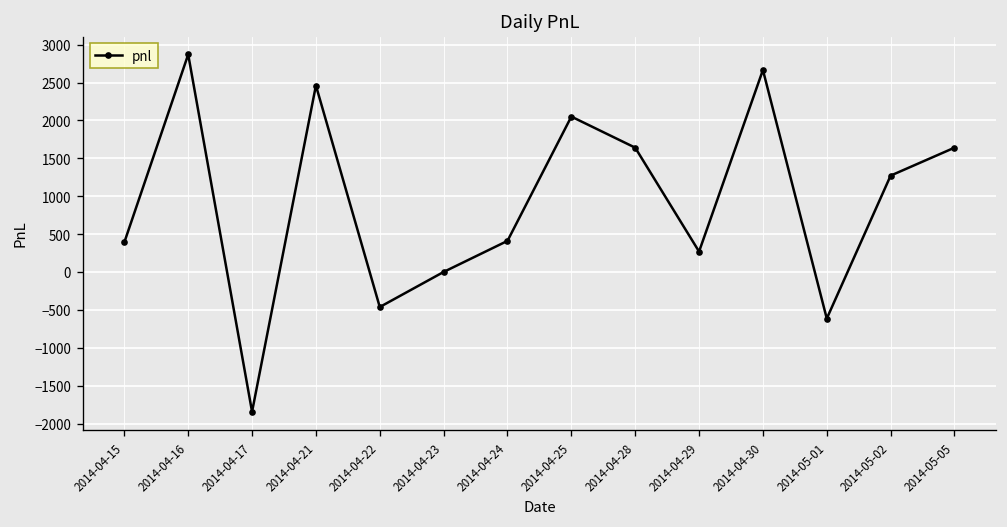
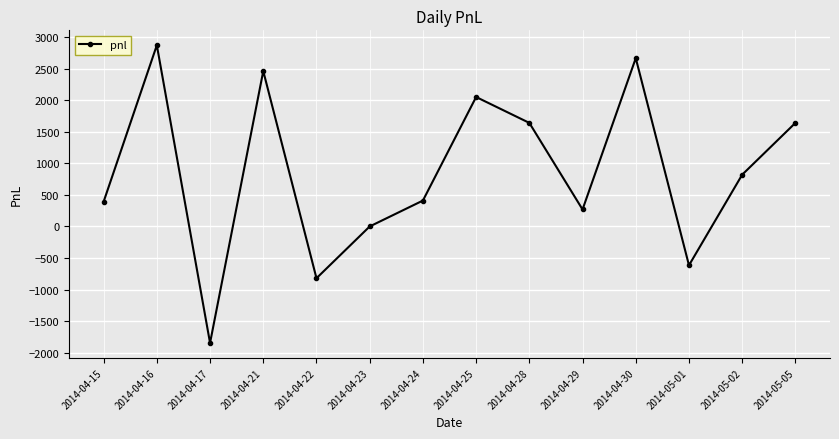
2014-04-22: -500 -> -800
2014-05-02: 1300 -> 800
